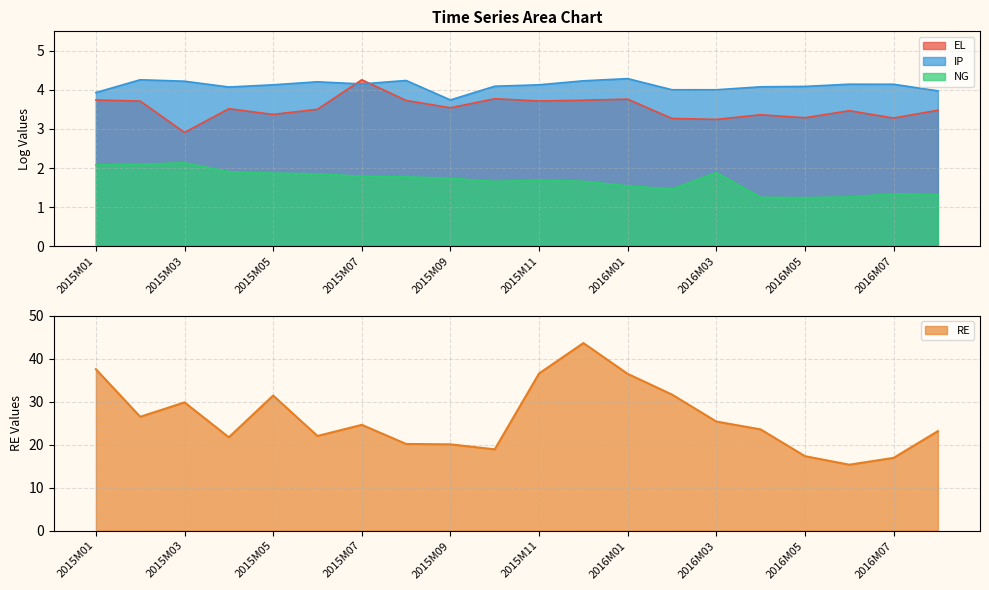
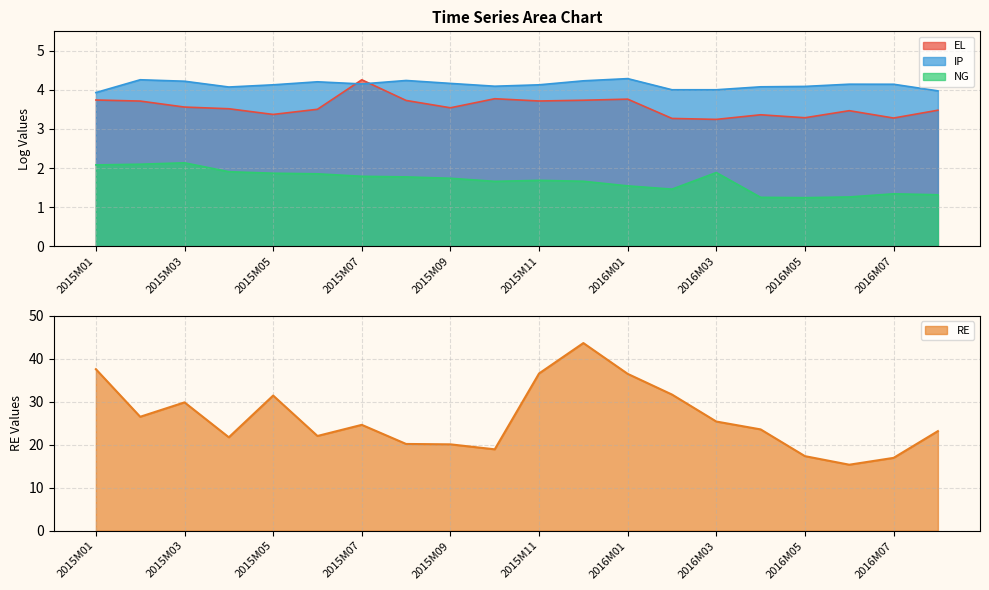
Time Series Area Chart, EL, 2015M03: 2.9 -> 3.6
Time Series Area Chart, IP, 2015M09: 3.7 -> 4.2
